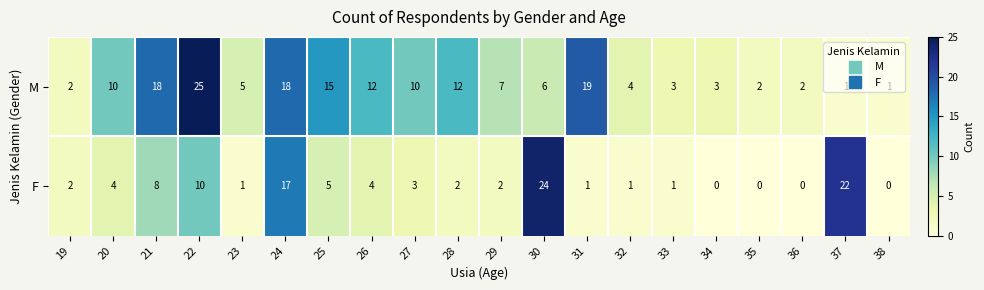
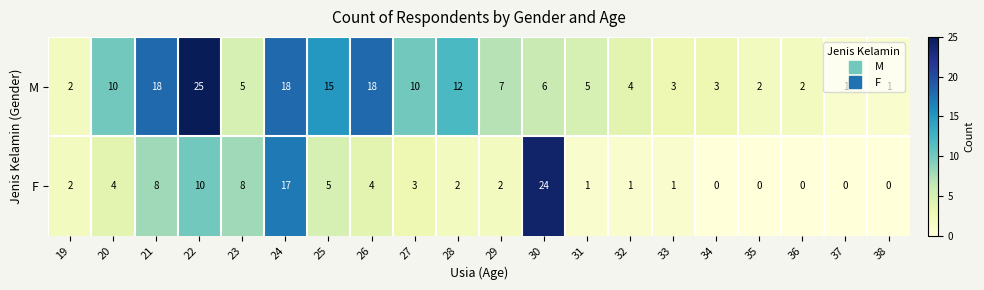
M, 26: 12 -> 18
M, 31: 19 -> 5
F, 23: 1 -> 8
F, 37: 22 -> 0
